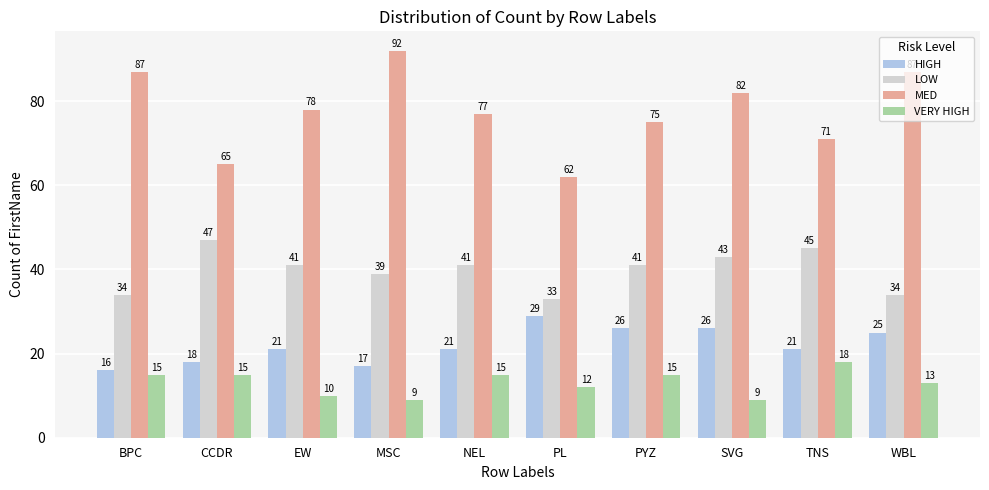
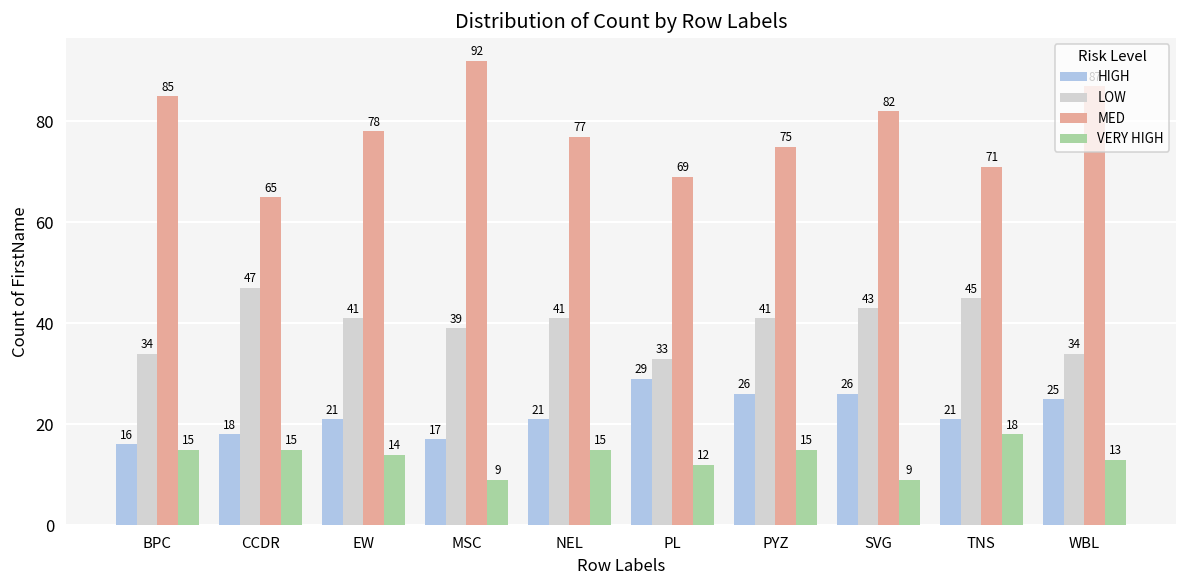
MED, BPC: 87 -> 85
VERY HIGH, EW: 10 -> 14
MED, PL: 62 -> 69
